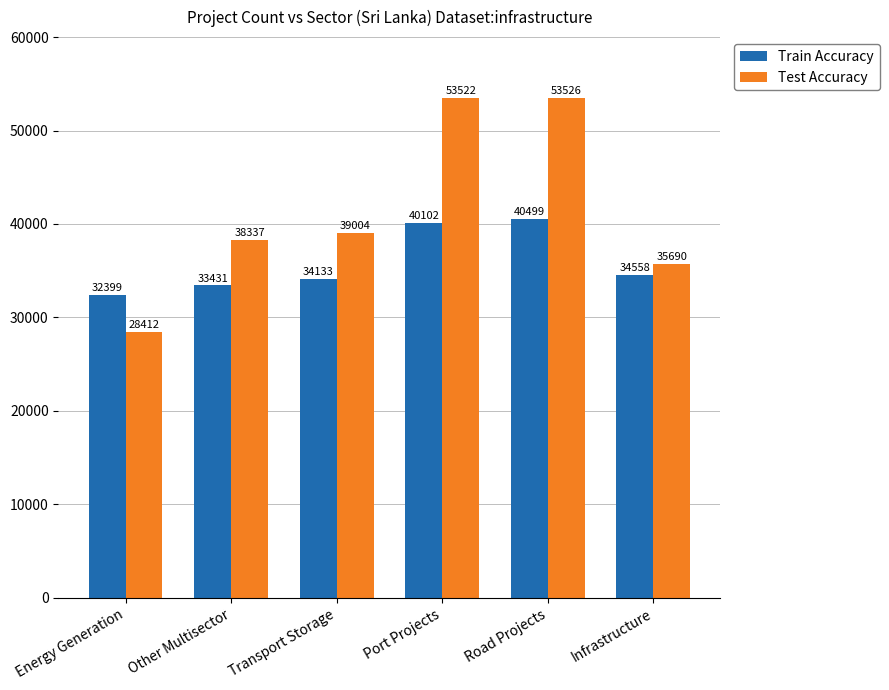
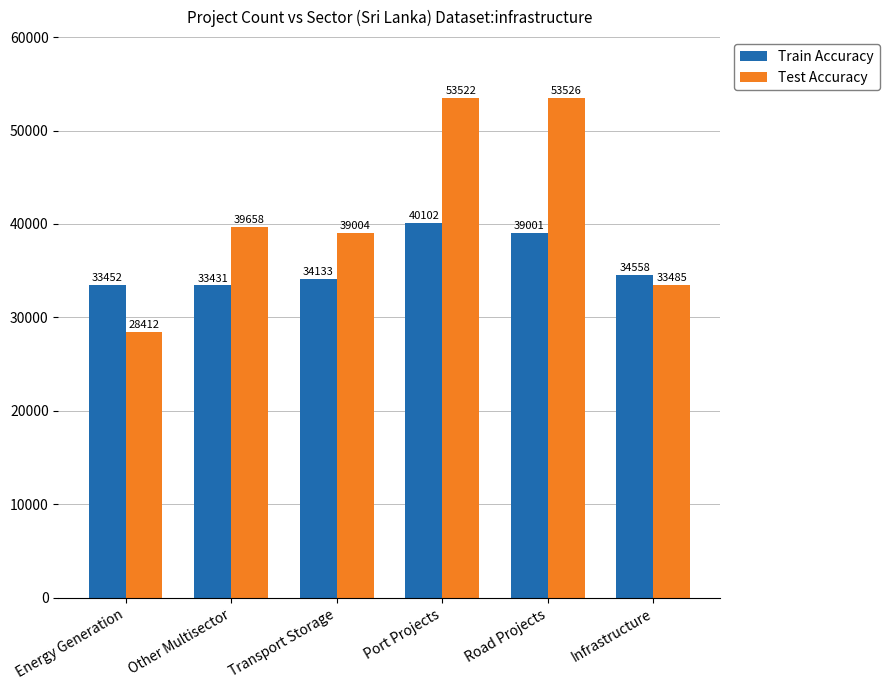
Train Accuracy, Energy Generation: 32399 -> 33452
Test Accuracy, Other Multisector: 38337 -> 39658
Train Accuracy, Road Projects: 40499 -> 39001
Test Accuracy, Infrastructure: 35690 -> 33485
